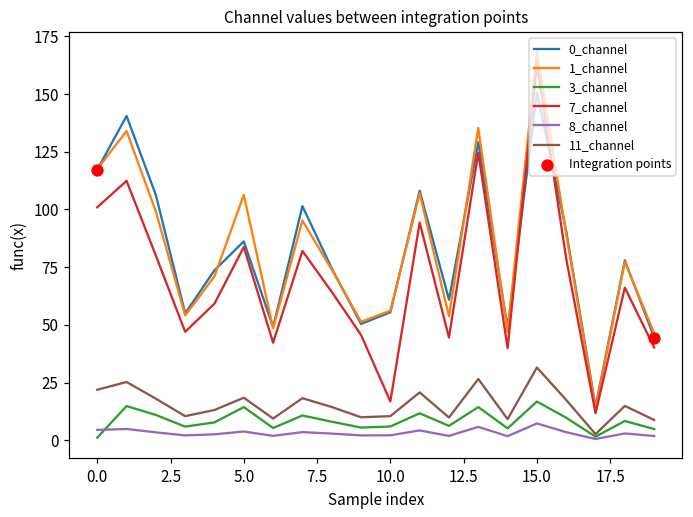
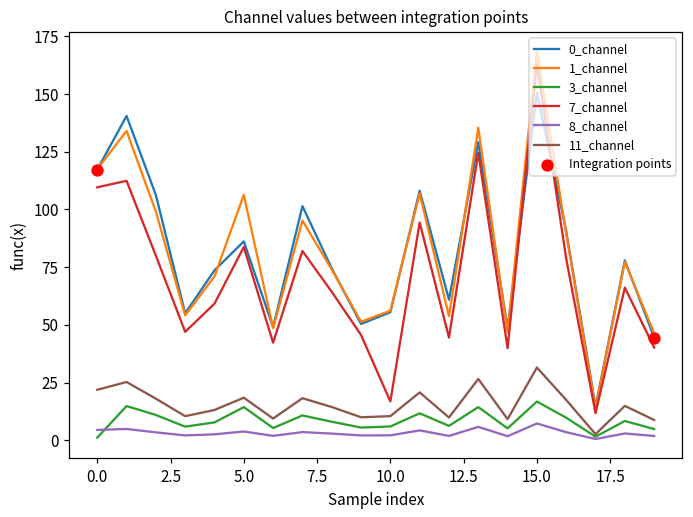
7_channel, 0.0: 101 -> 110
